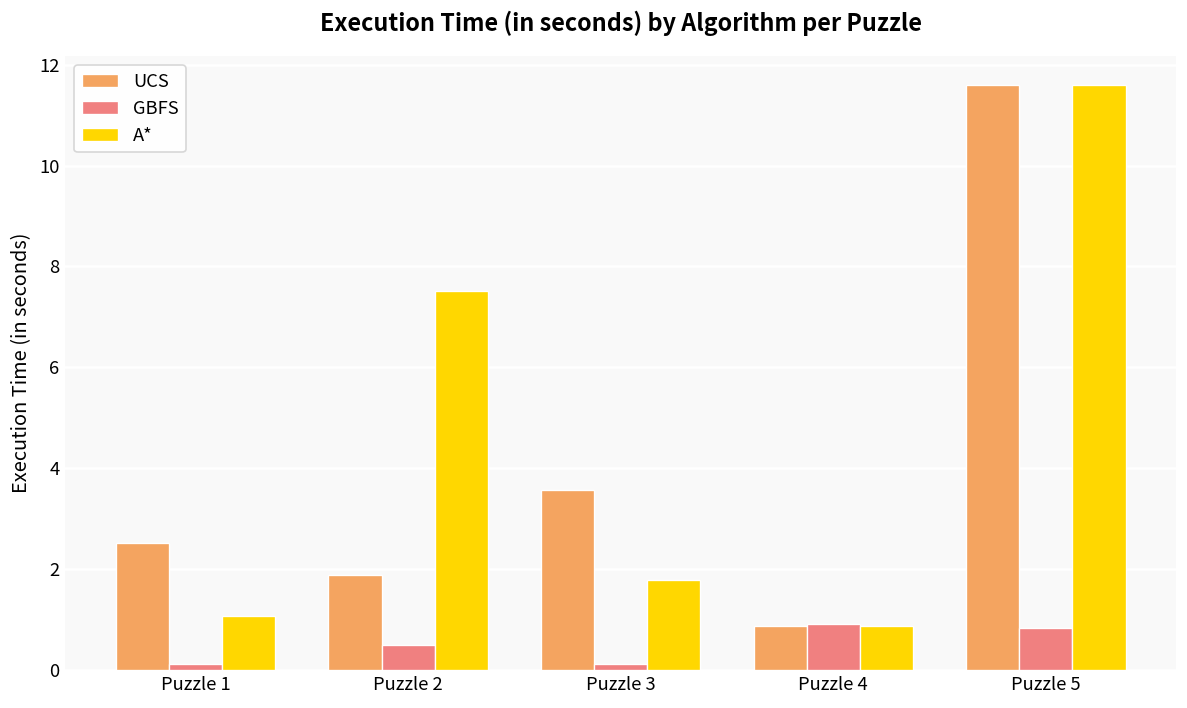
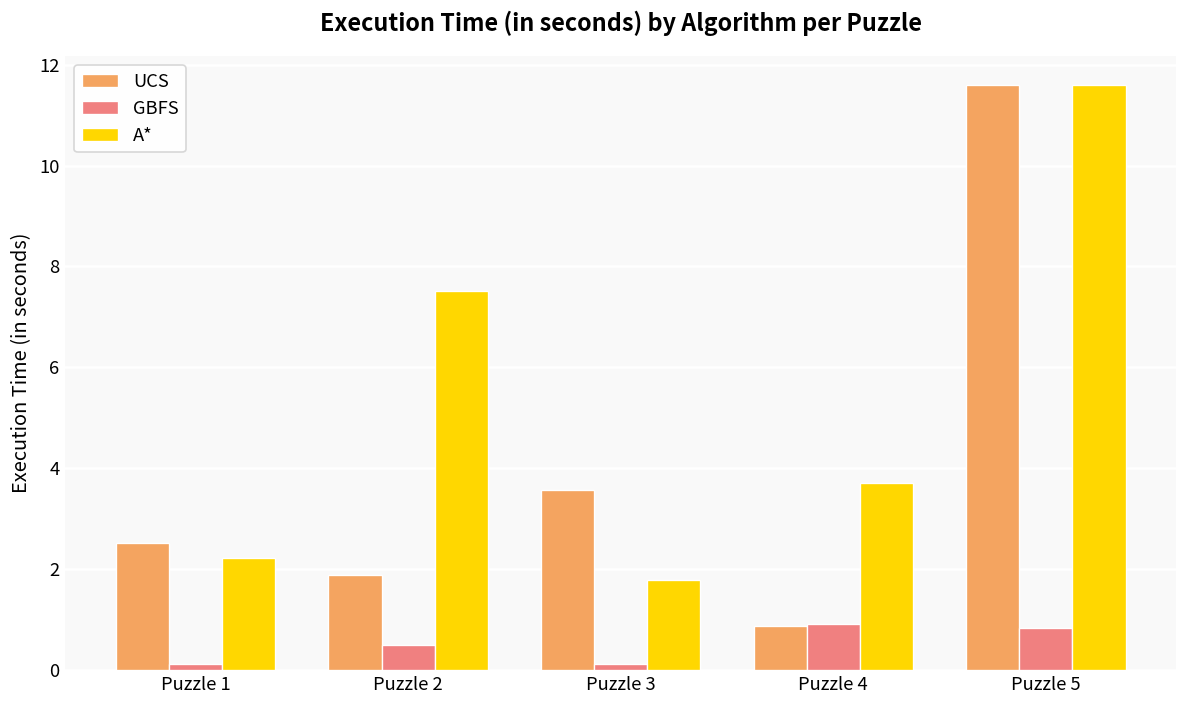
A*, Puzzle 1: 1.1 -> 2.2
A*, Puzzle 4: 0.9 -> 3.7
